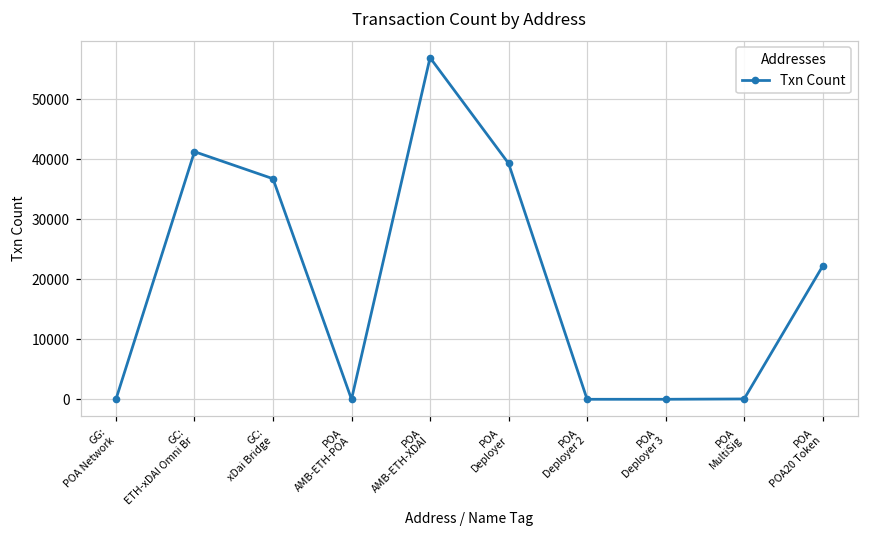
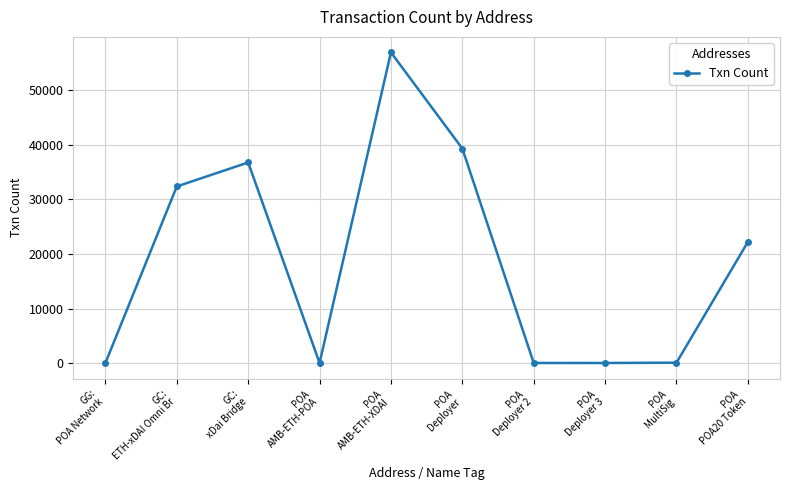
GC: ETH-xDAI Omni Br: 41000 -> 32000
